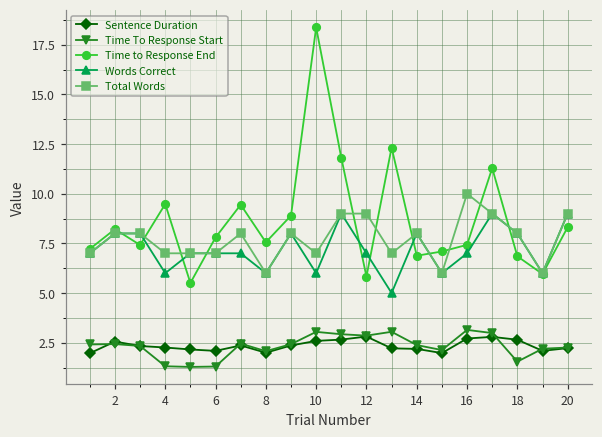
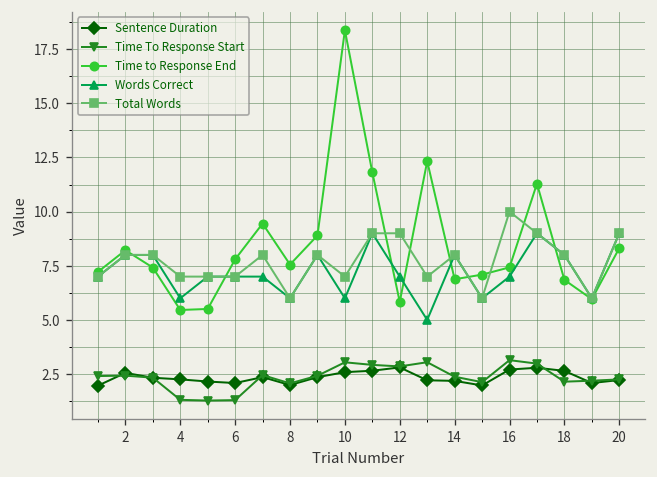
Time to Response End, 4: 9.5 -> 5.5
Time To Response Start, 18: 1.5 -> 2.2
